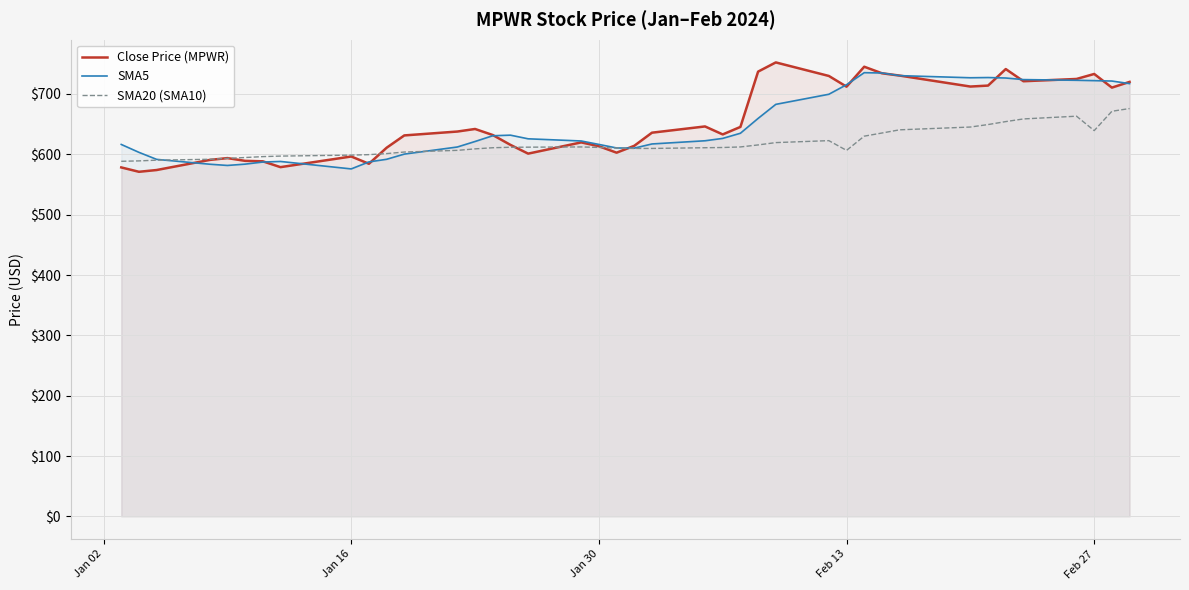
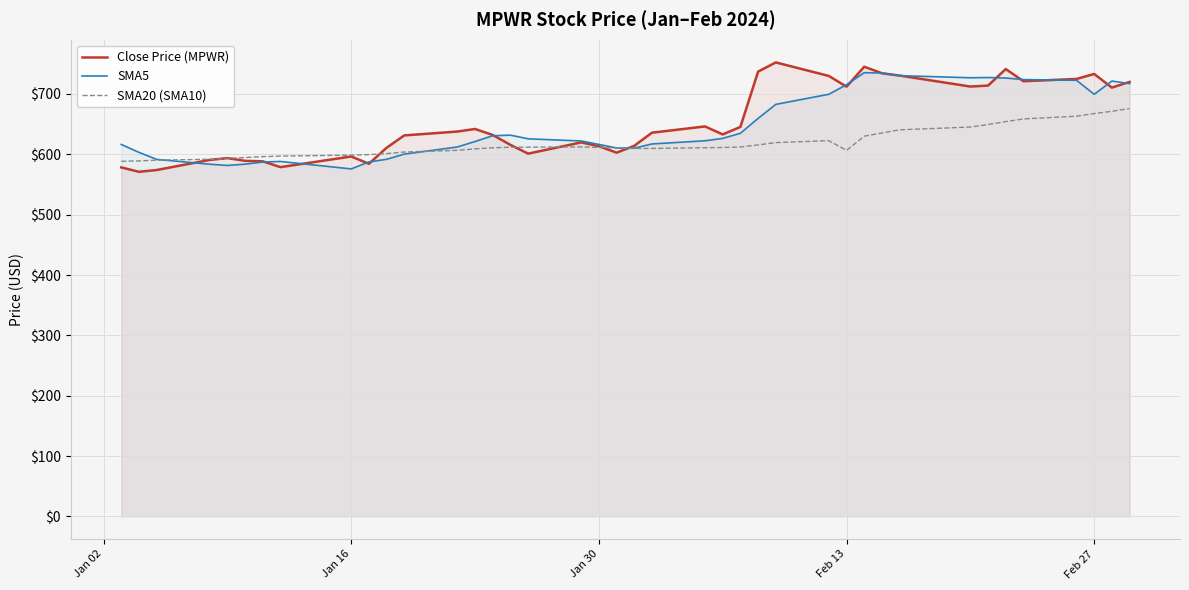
SMA5, Feb 27: $720 -> $700
SMA20 (SMA10), Feb 27: $640 -> $670
